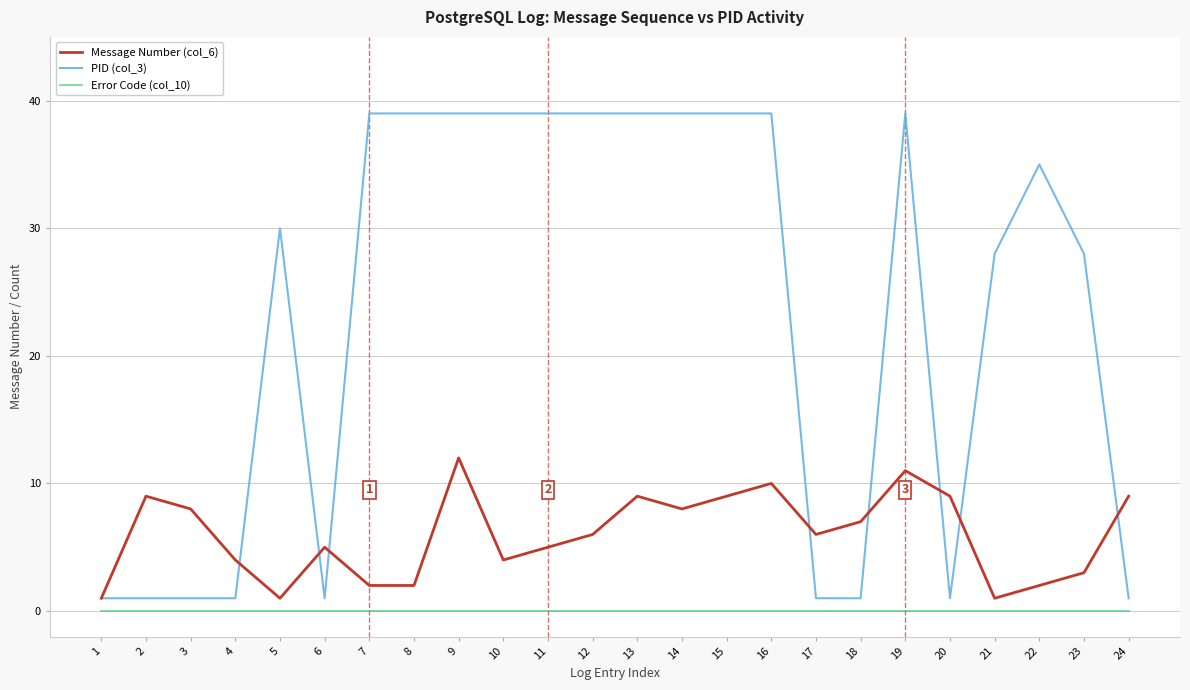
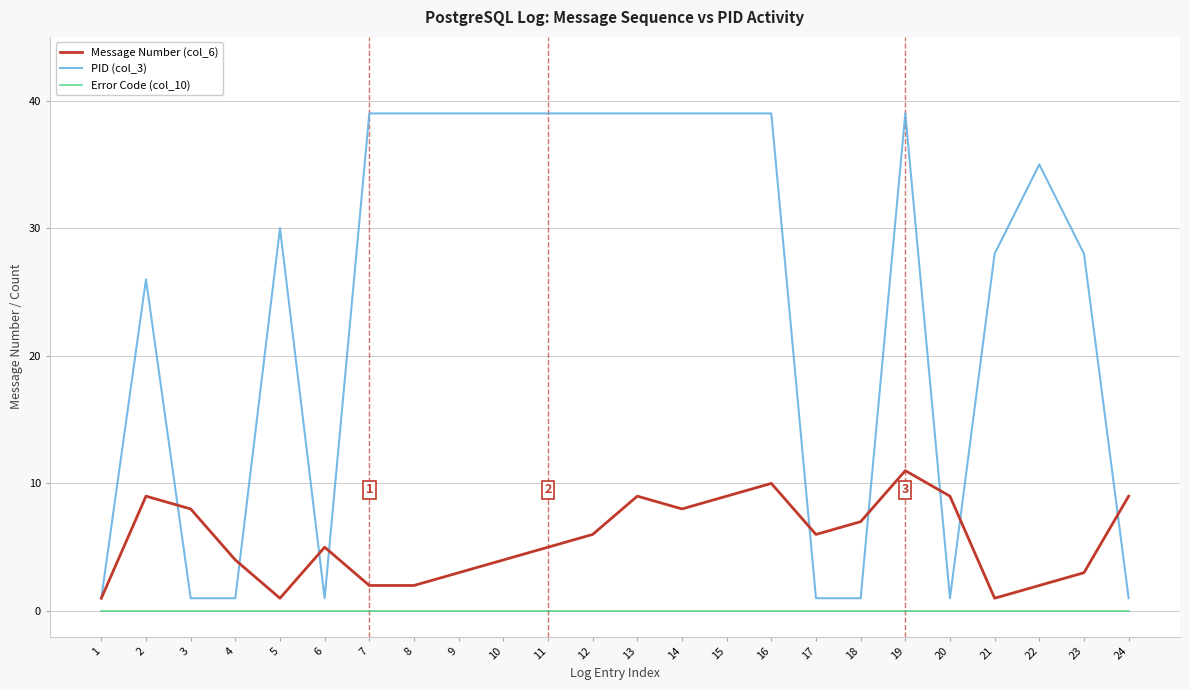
PID (col_3), 2: 1 -> 26
Message Number (col_6), 9: 12 -> 3
